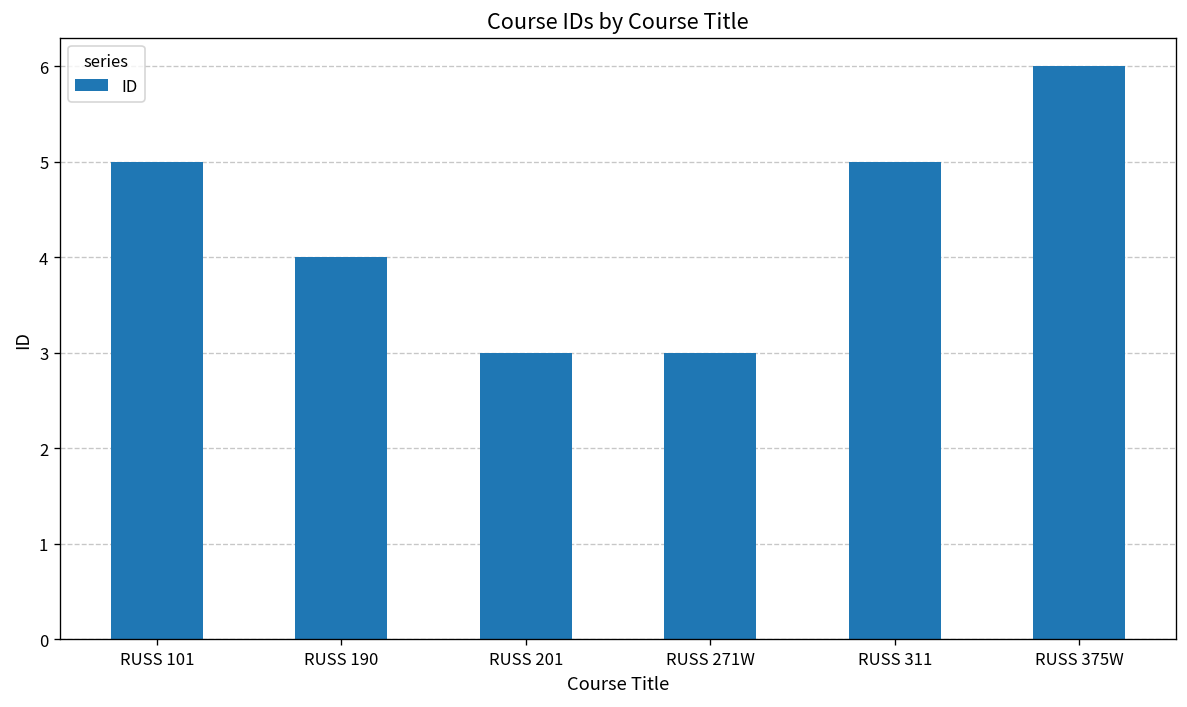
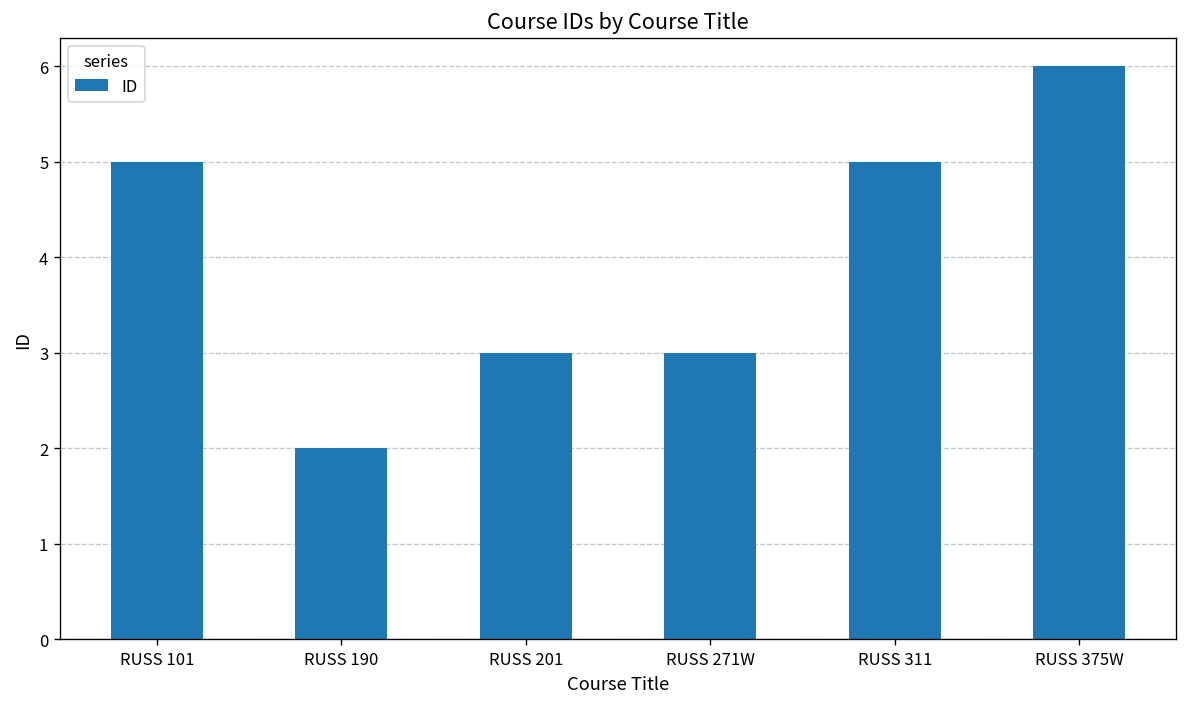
RUSS 190: 4 -> 2
